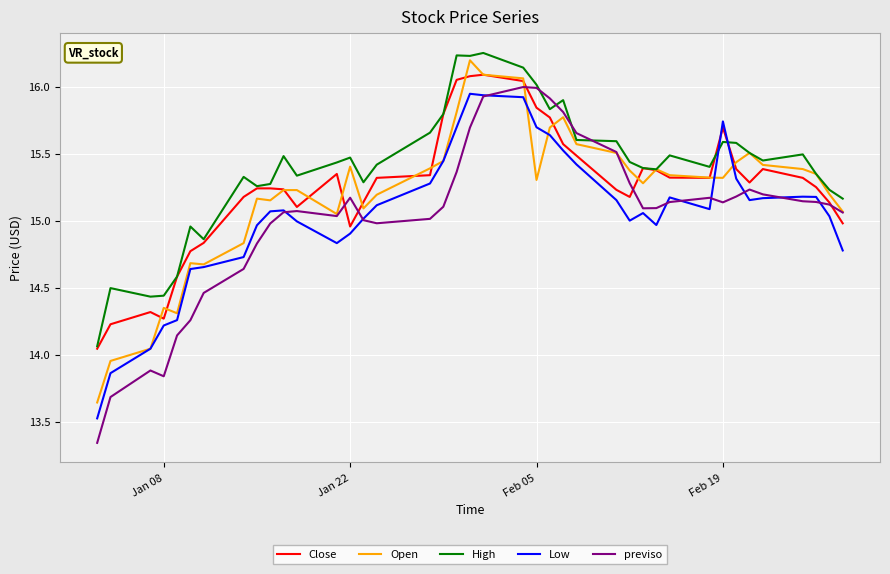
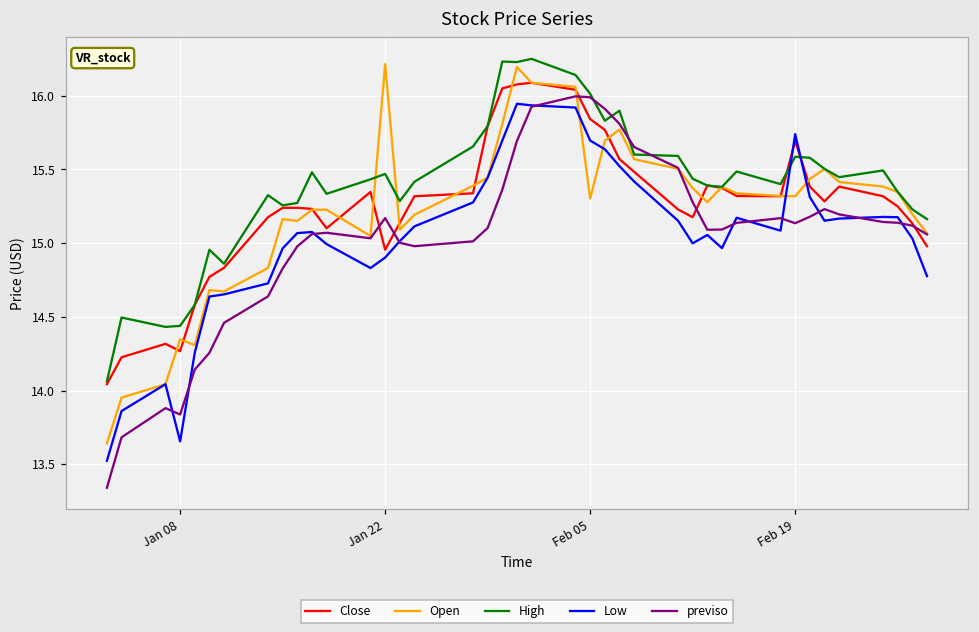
Low, Jan 08: 14.22 -> 13.66
Open, Jan 22: 15.40 -> 16.21
